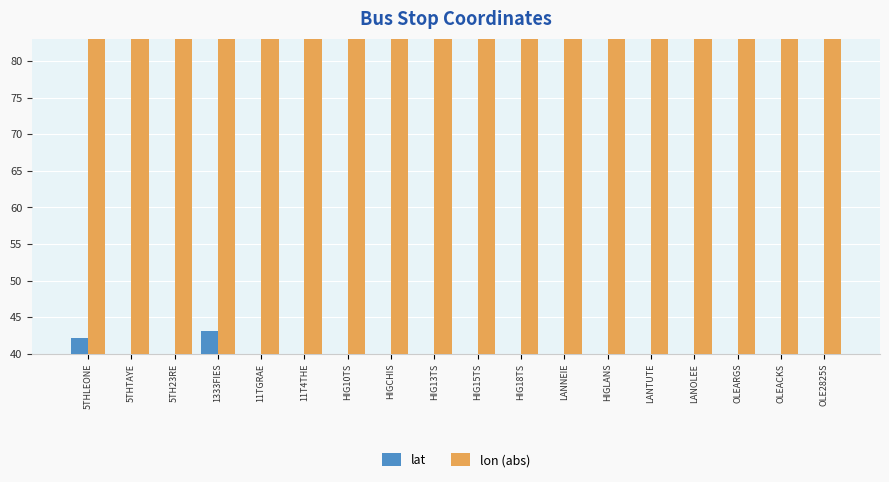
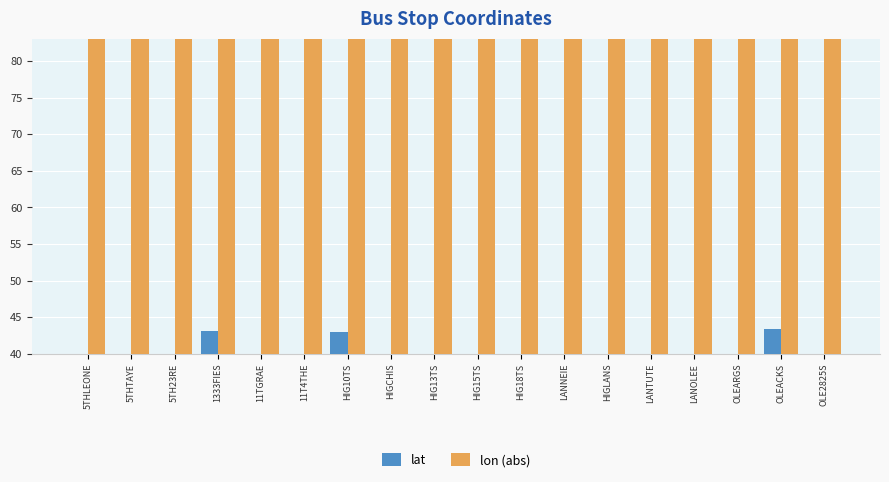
lat, 5THLEONE: 42 -> 40
lat, HIG10TS: 40 -> 43
lat, OLEACKS: 40 -> 43
